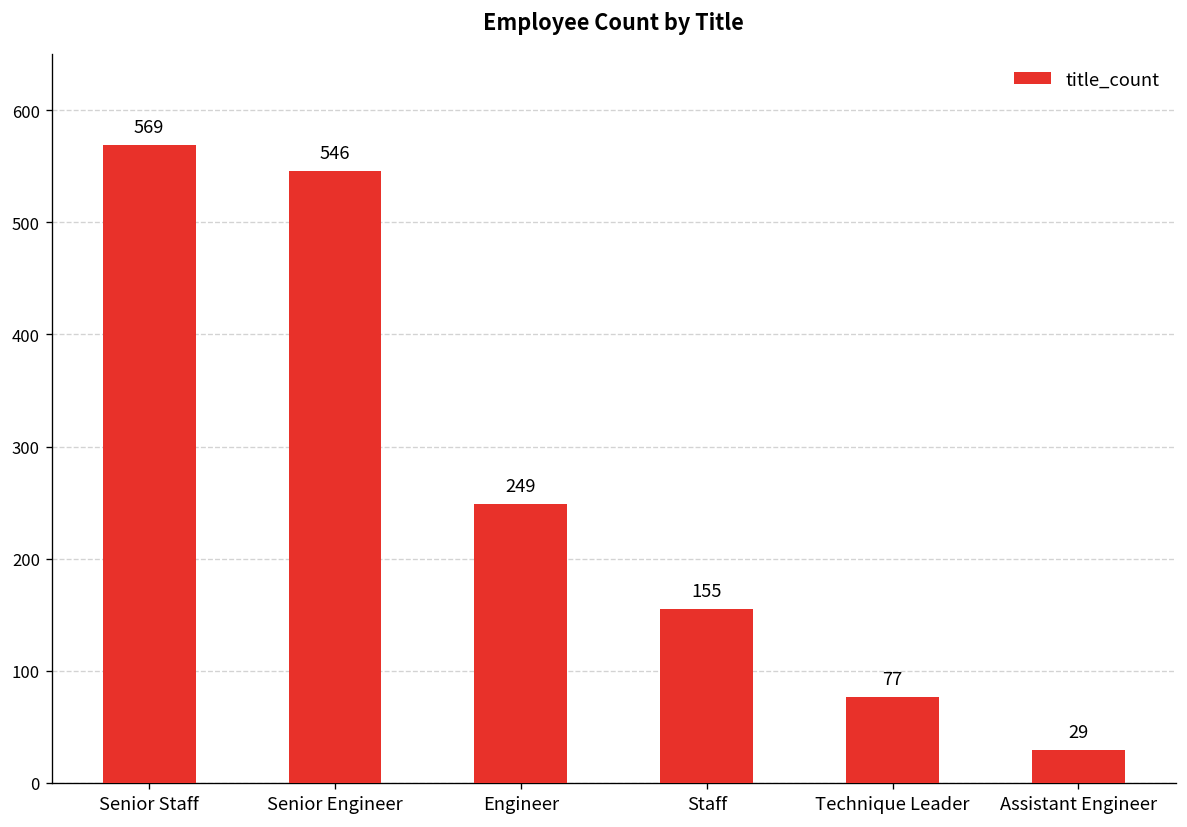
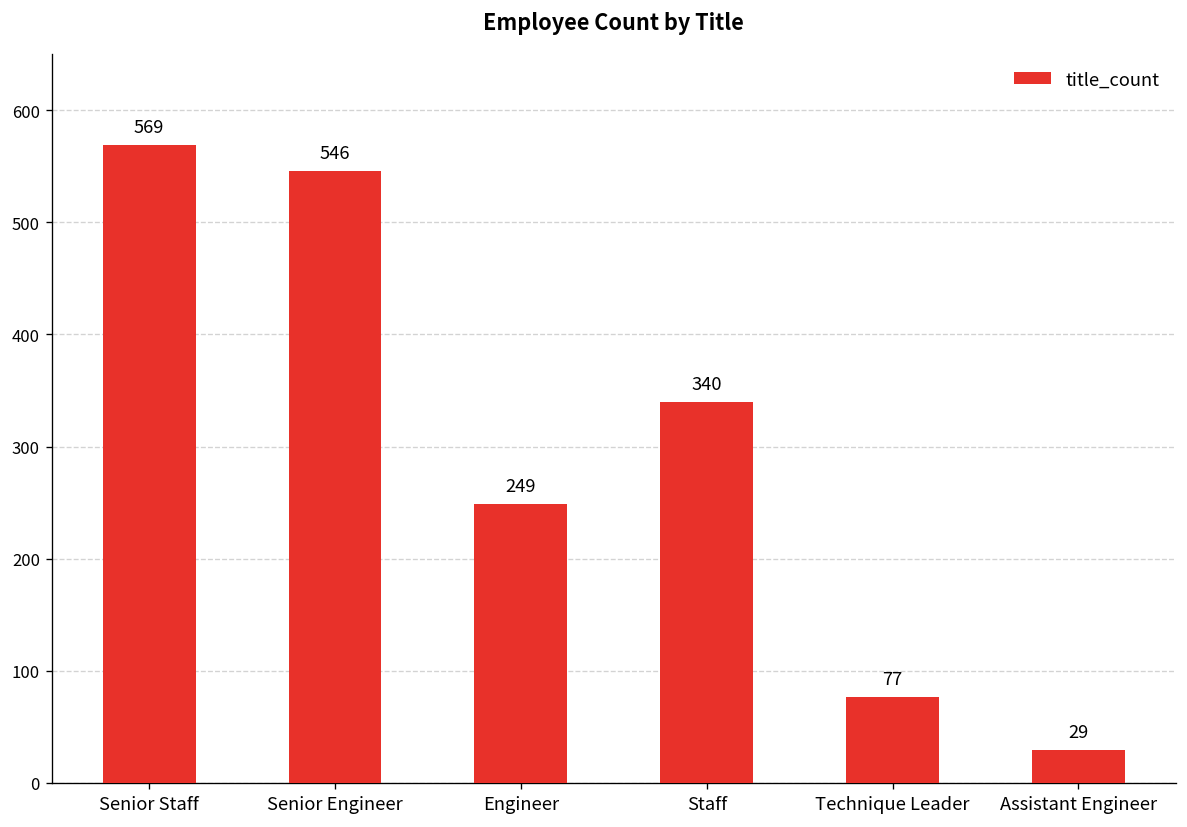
Staff: 155 -> 340
